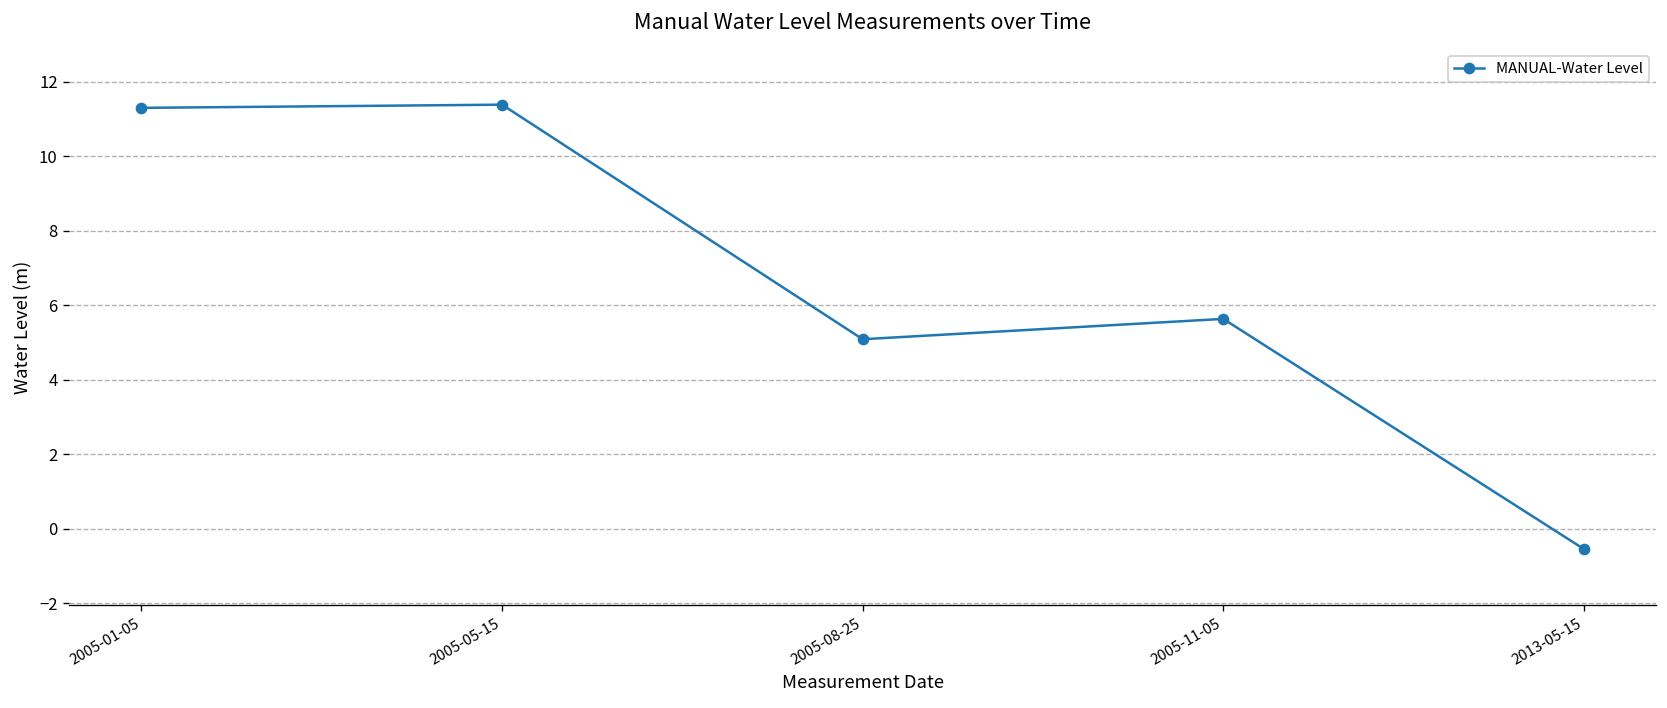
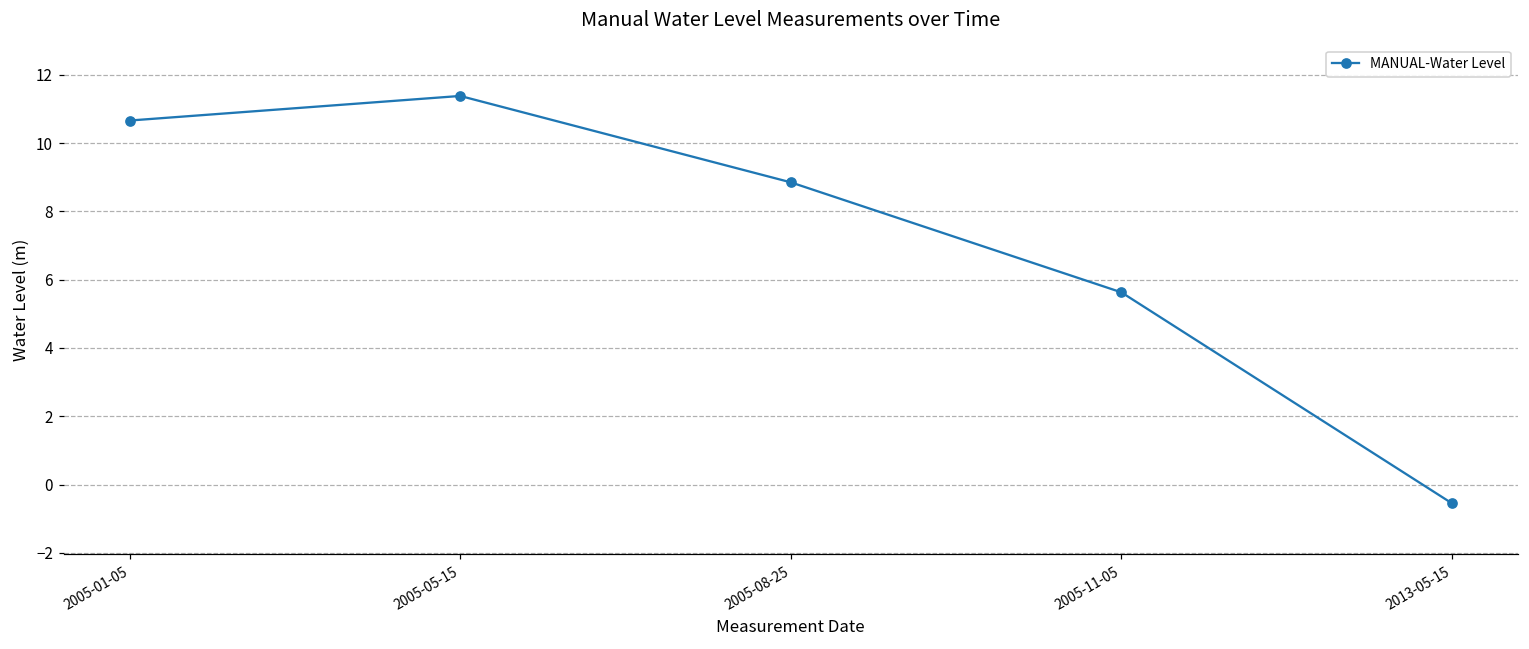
2005-01-05: 11.3 -> 10.7
2005-08-25: 5.1 -> 8.9
